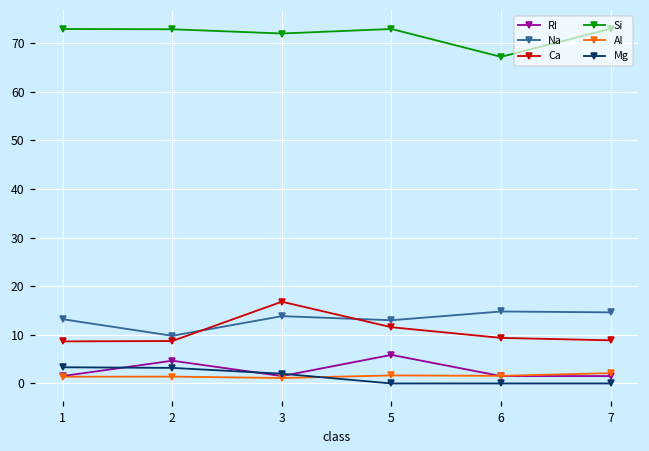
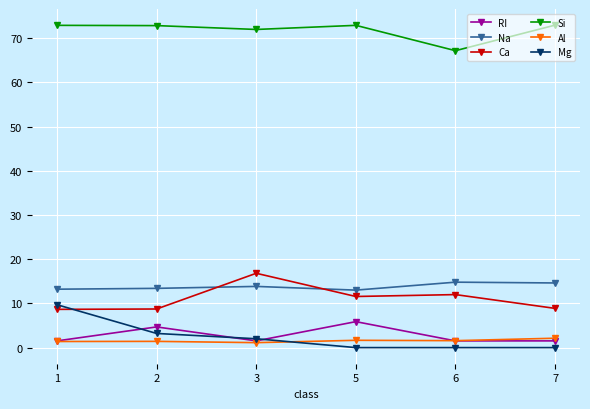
Mg, 1: 3 -> 10
Na, 2: 10 -> 13
Ca, 6: 9 -> 12
